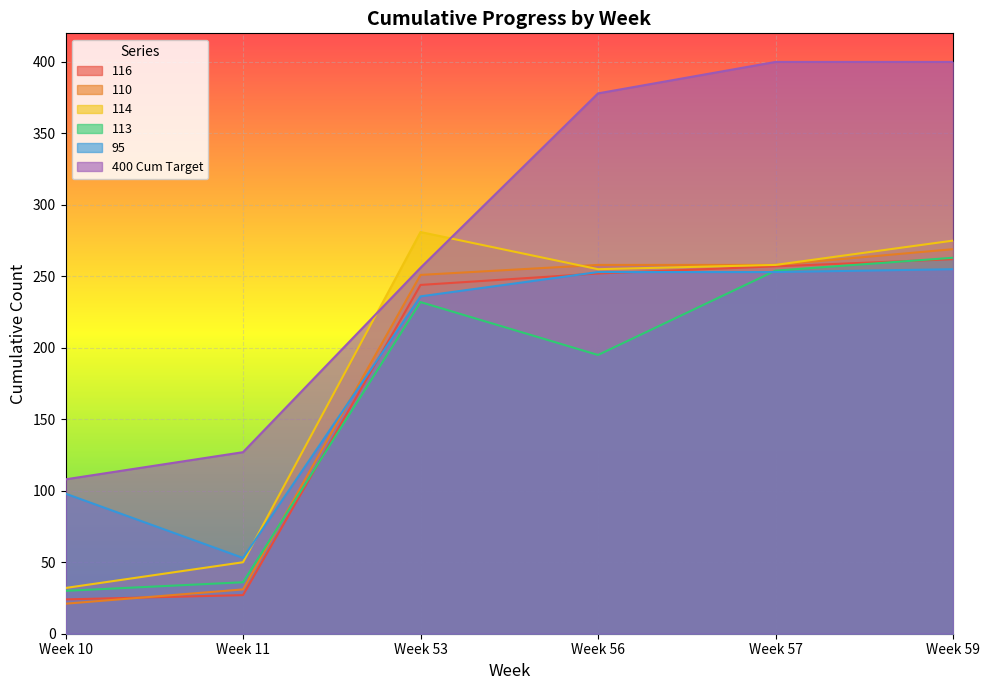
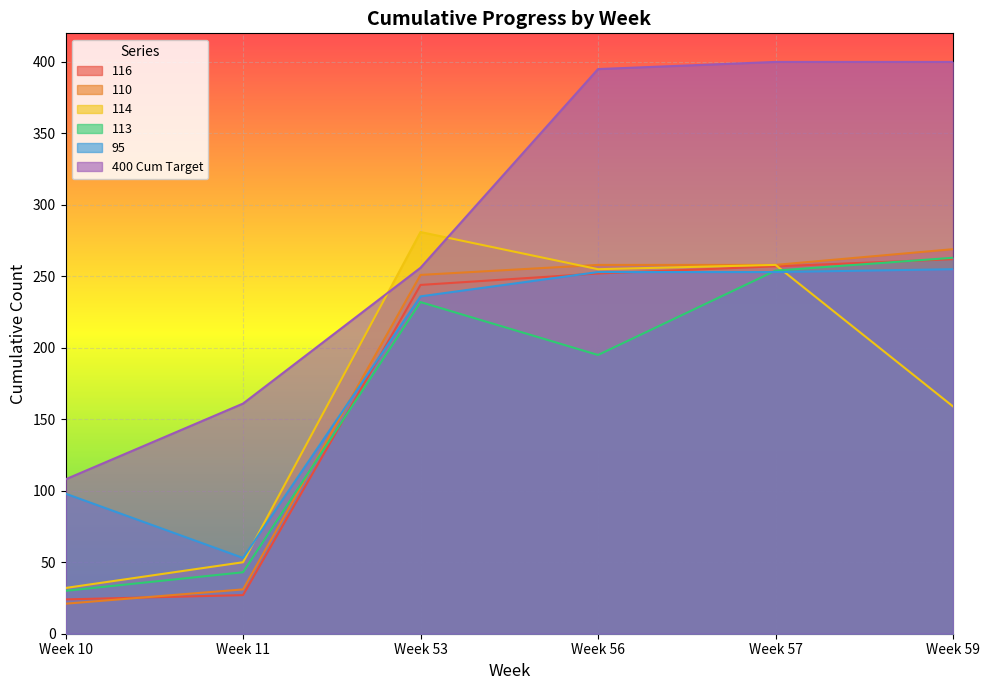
113, Week 11: 36 -> 43
400 Cum Target, Week 11: 127 -> 161
400 Cum Target, Week 56: 378 -> 395
114, Week 59: 275 -> 159
